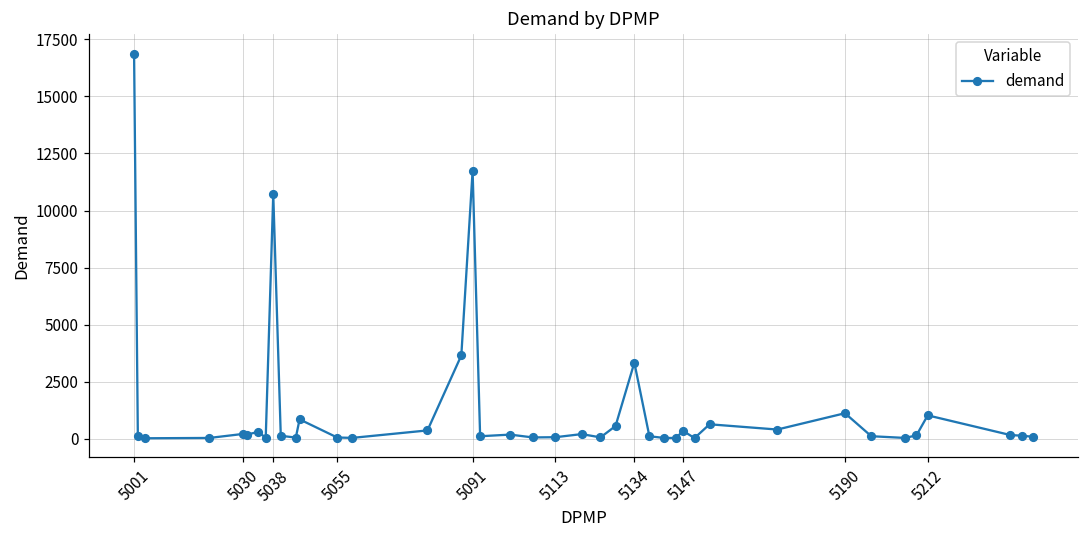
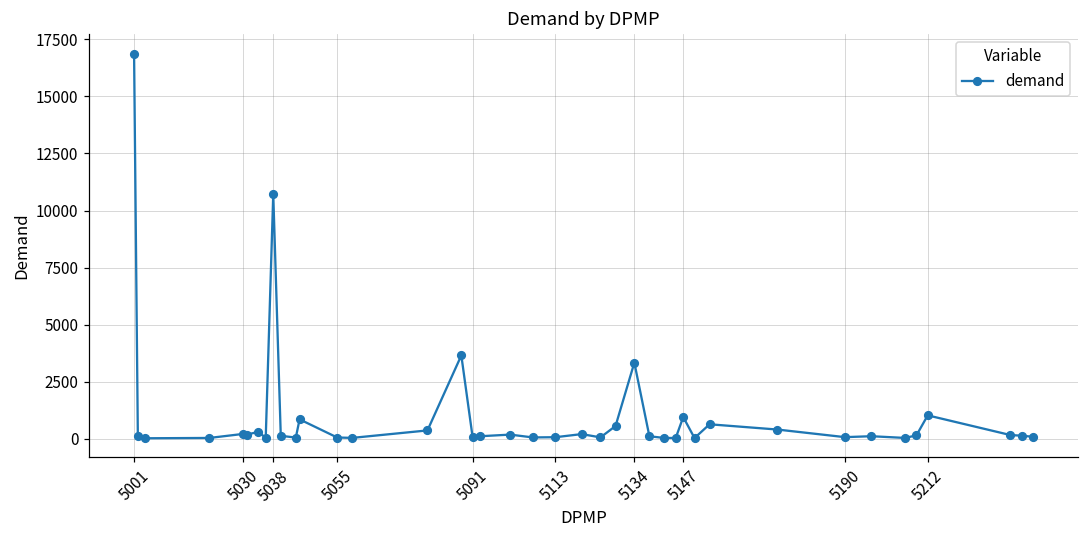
5091: 11700 -> 100
5147: 300 -> 900
5190: 1100 -> 100
